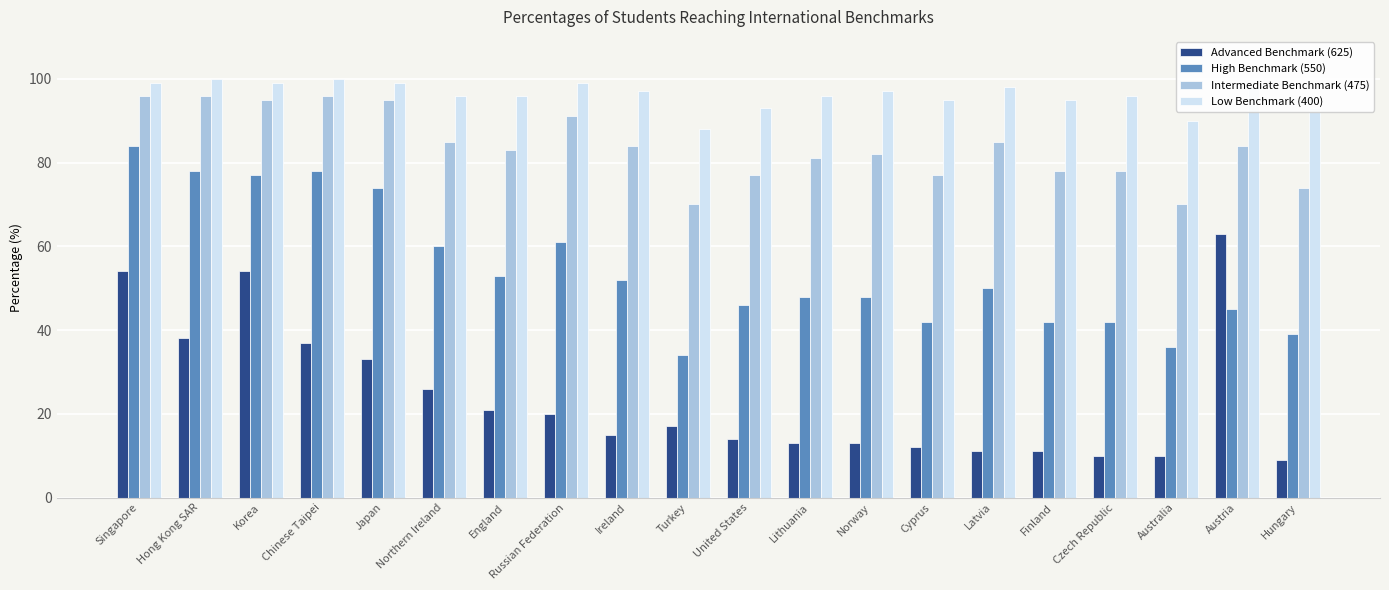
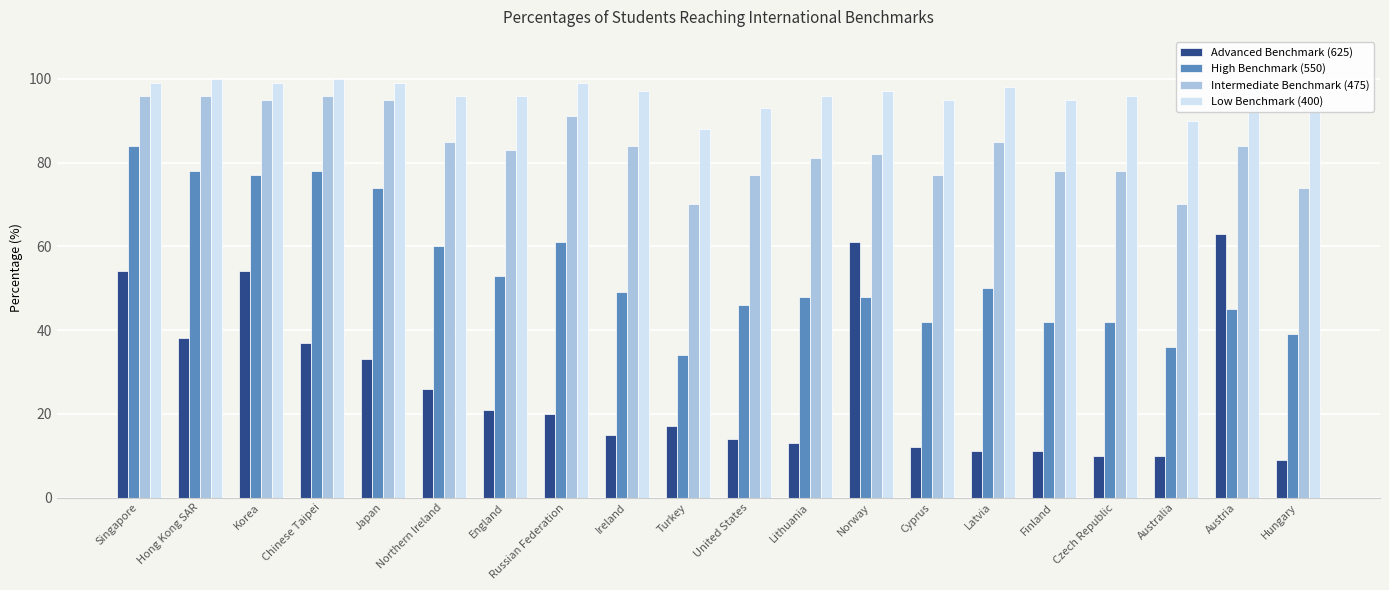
High Benchmark (550), Ireland: 52 -> 49
Advanced Benchmark (625), Norway: 13 -> 61
